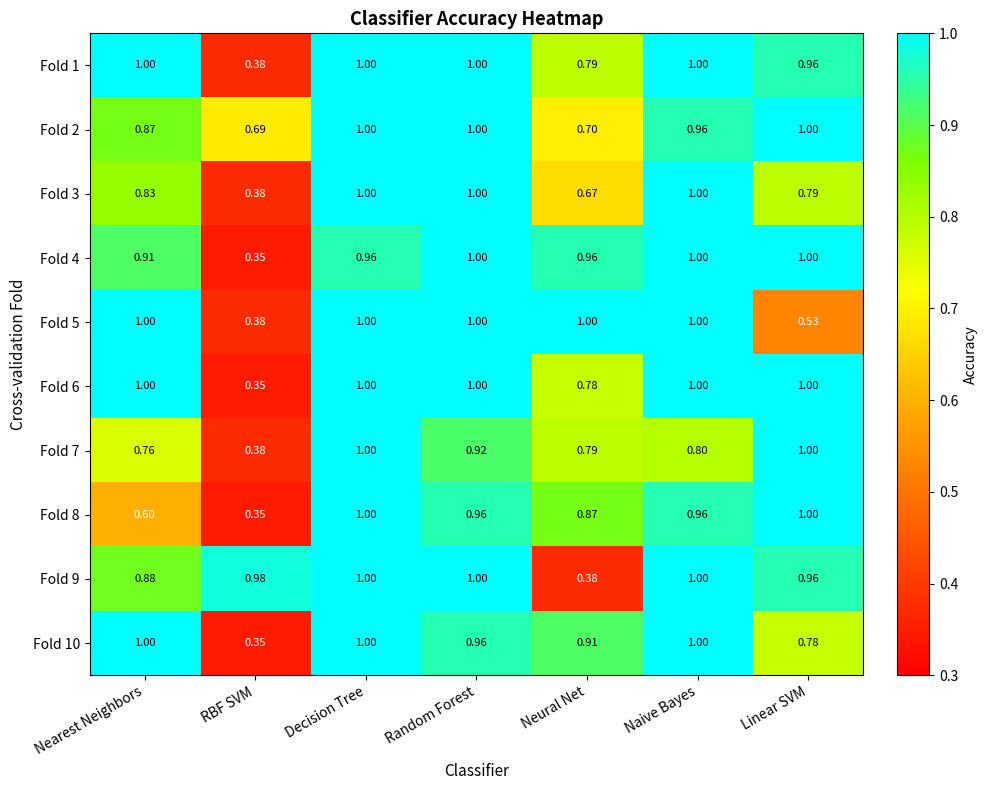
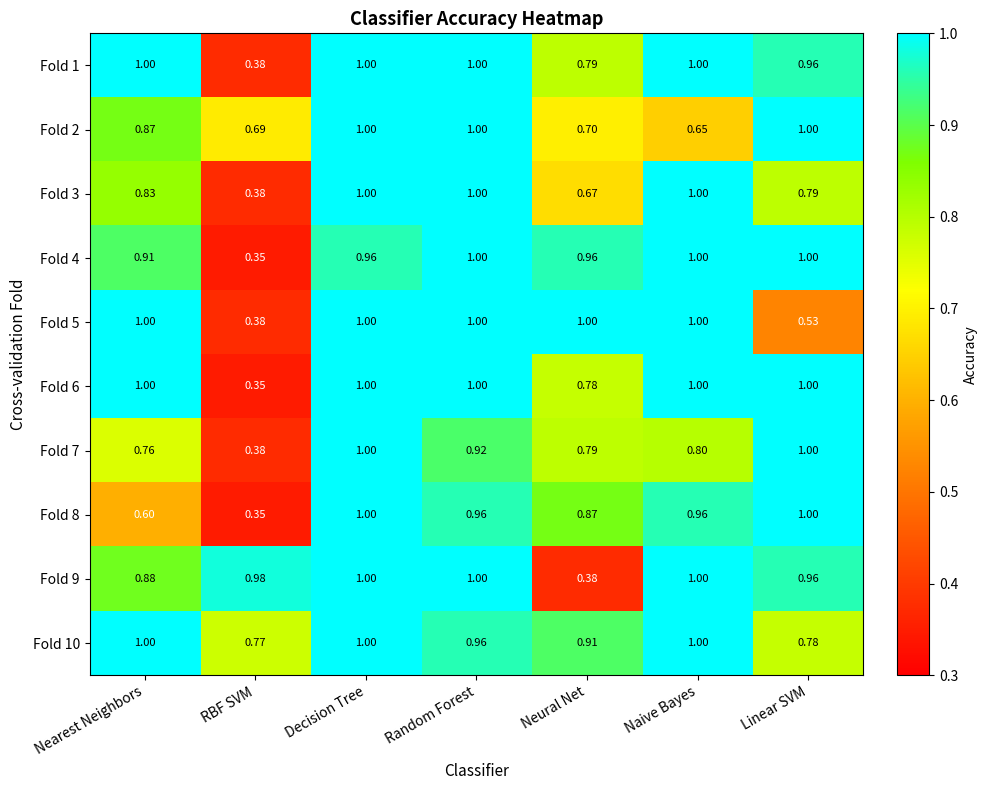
Fold 2, Naive Bayes: 0.96 -> 0.65
Fold 10, RBF SVM: 0.35 -> 0.77
